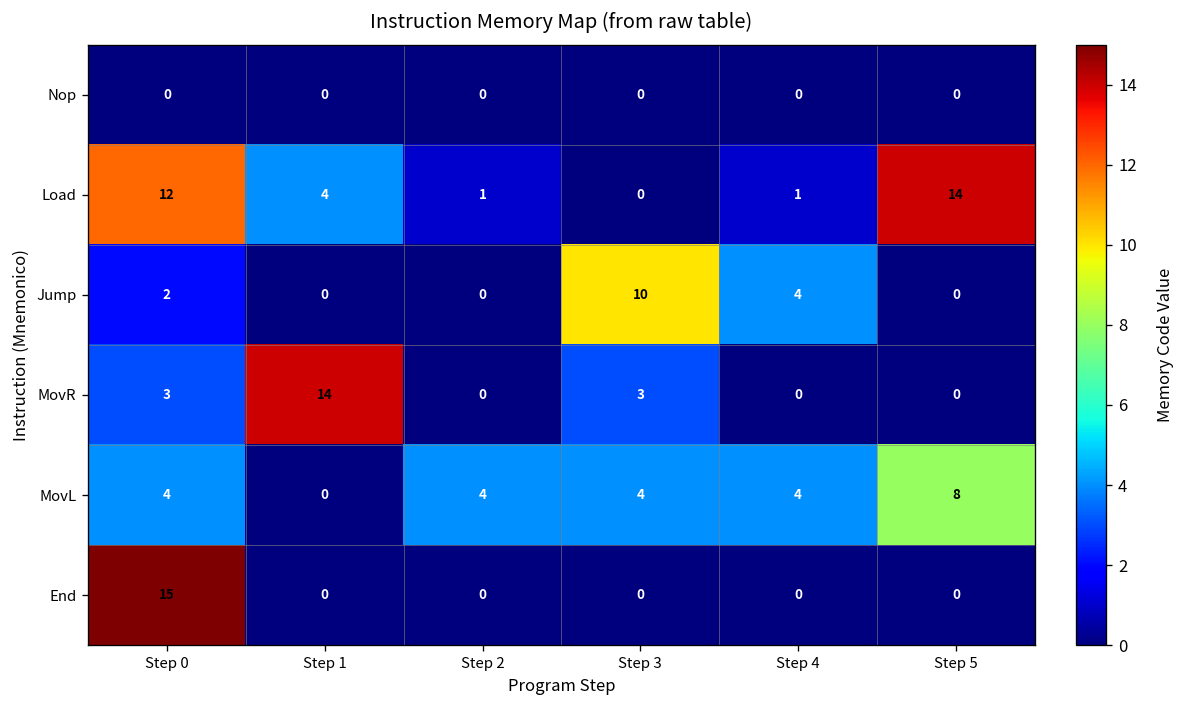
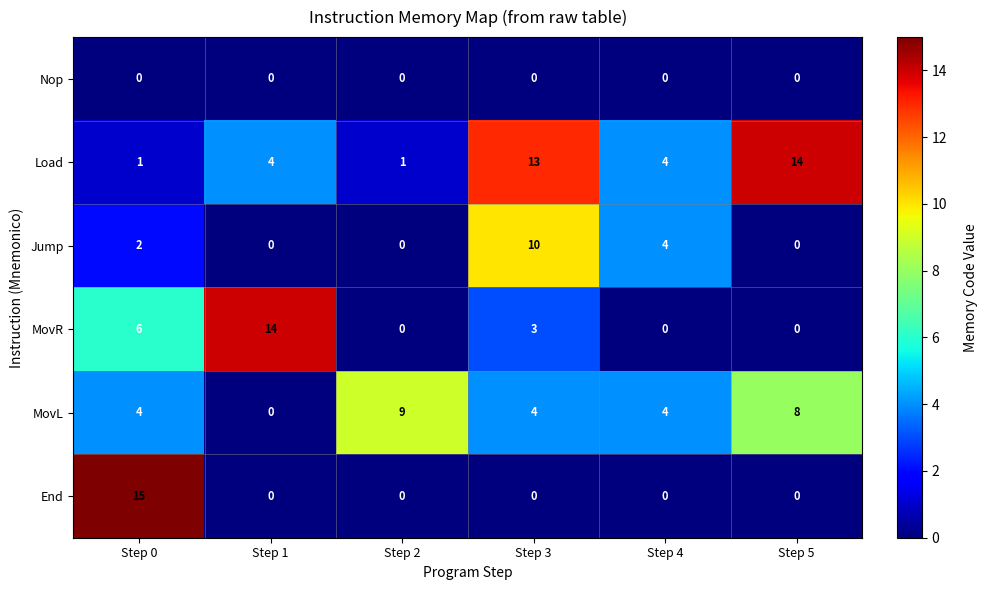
Load, Step 0: 12 -> 1
Load, Step 3: 0 -> 13
Load, Step 4: 1 -> 4
MovR, Step 0: 3 -> 6
MovL, Step 2: 4 -> 9
